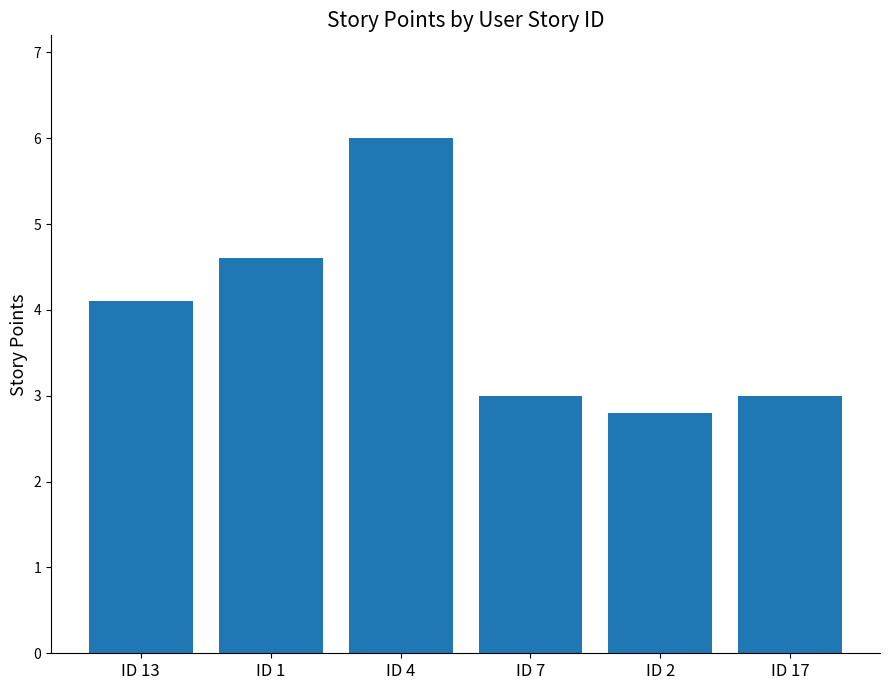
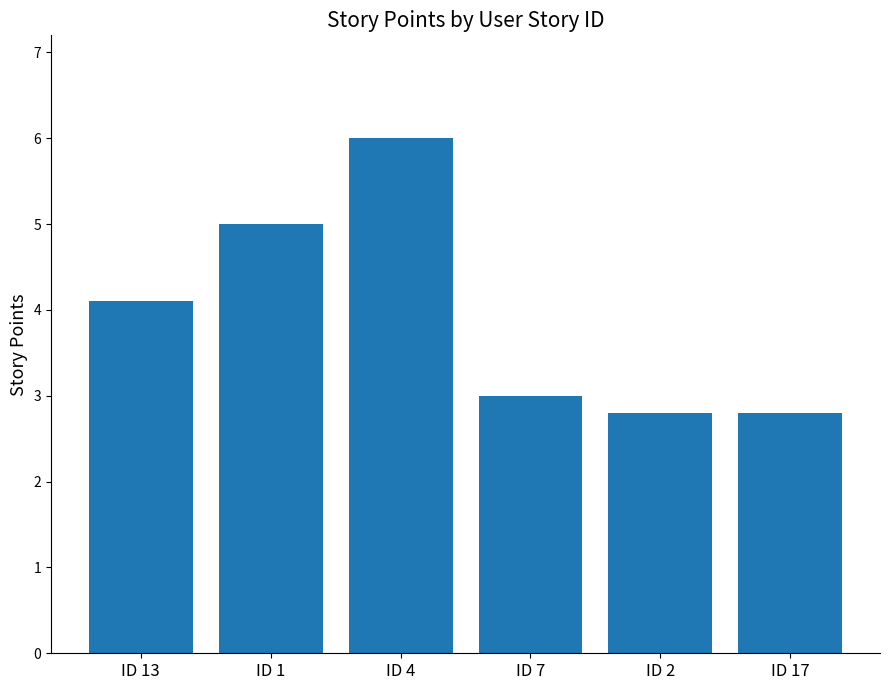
ID 1: 4.6 -> 5.0
ID 17: 3.0 -> 2.8
